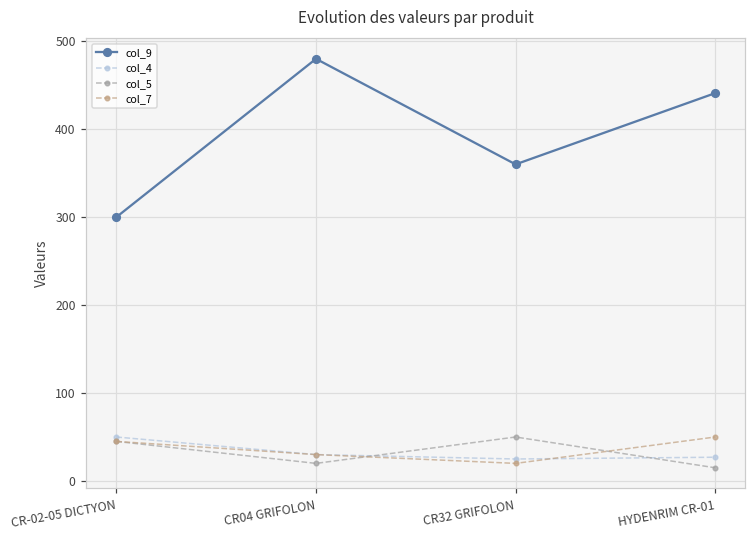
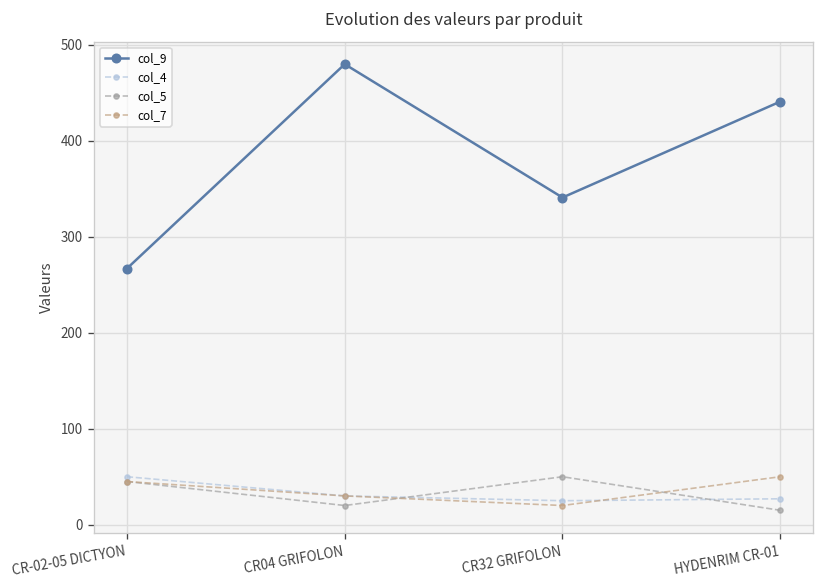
col_9, CR-02-05 DICTYON: 300 -> 270
col_9, CR32 GRIFOLON: 360 -> 340
